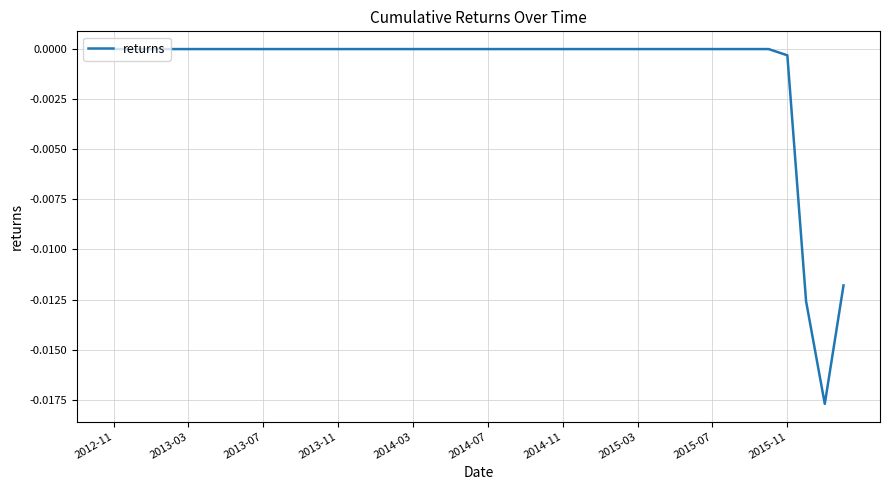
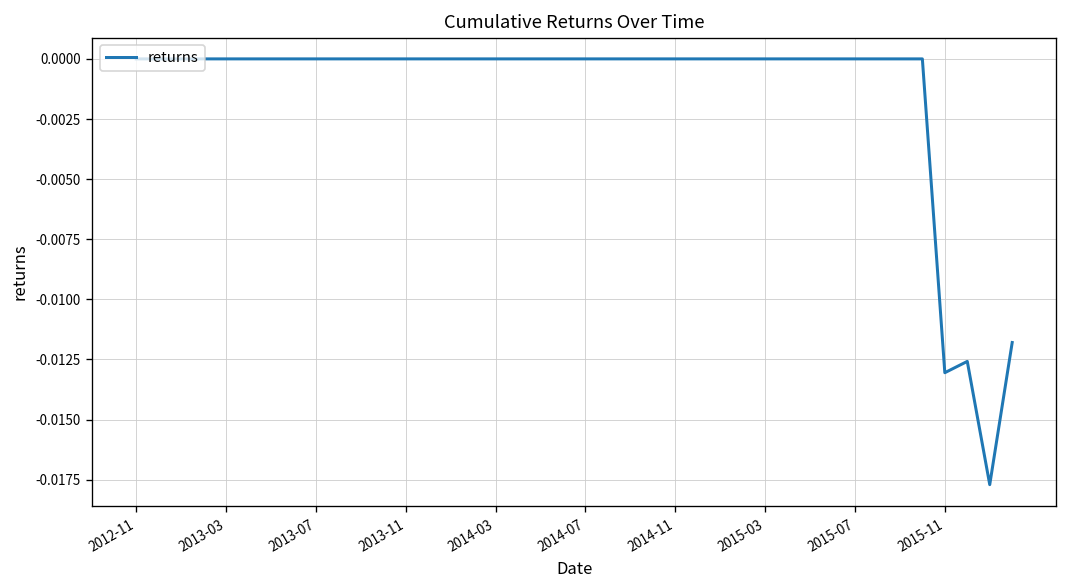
2015-11: -0.0003 -> -0.0130
